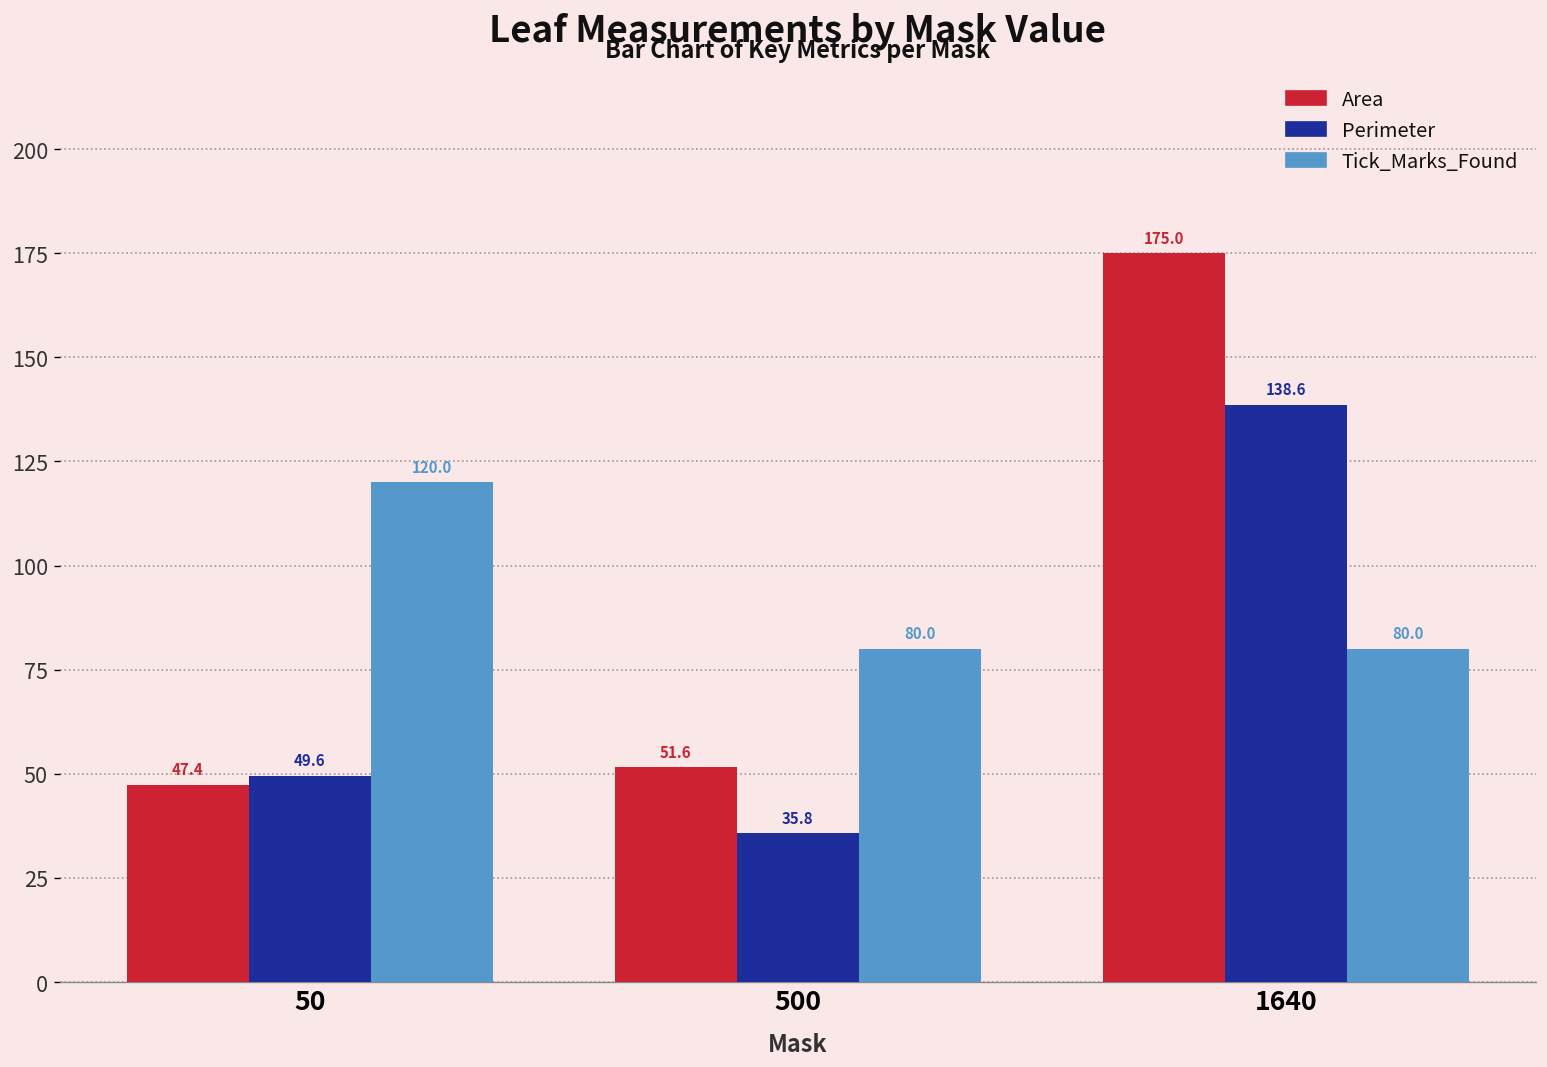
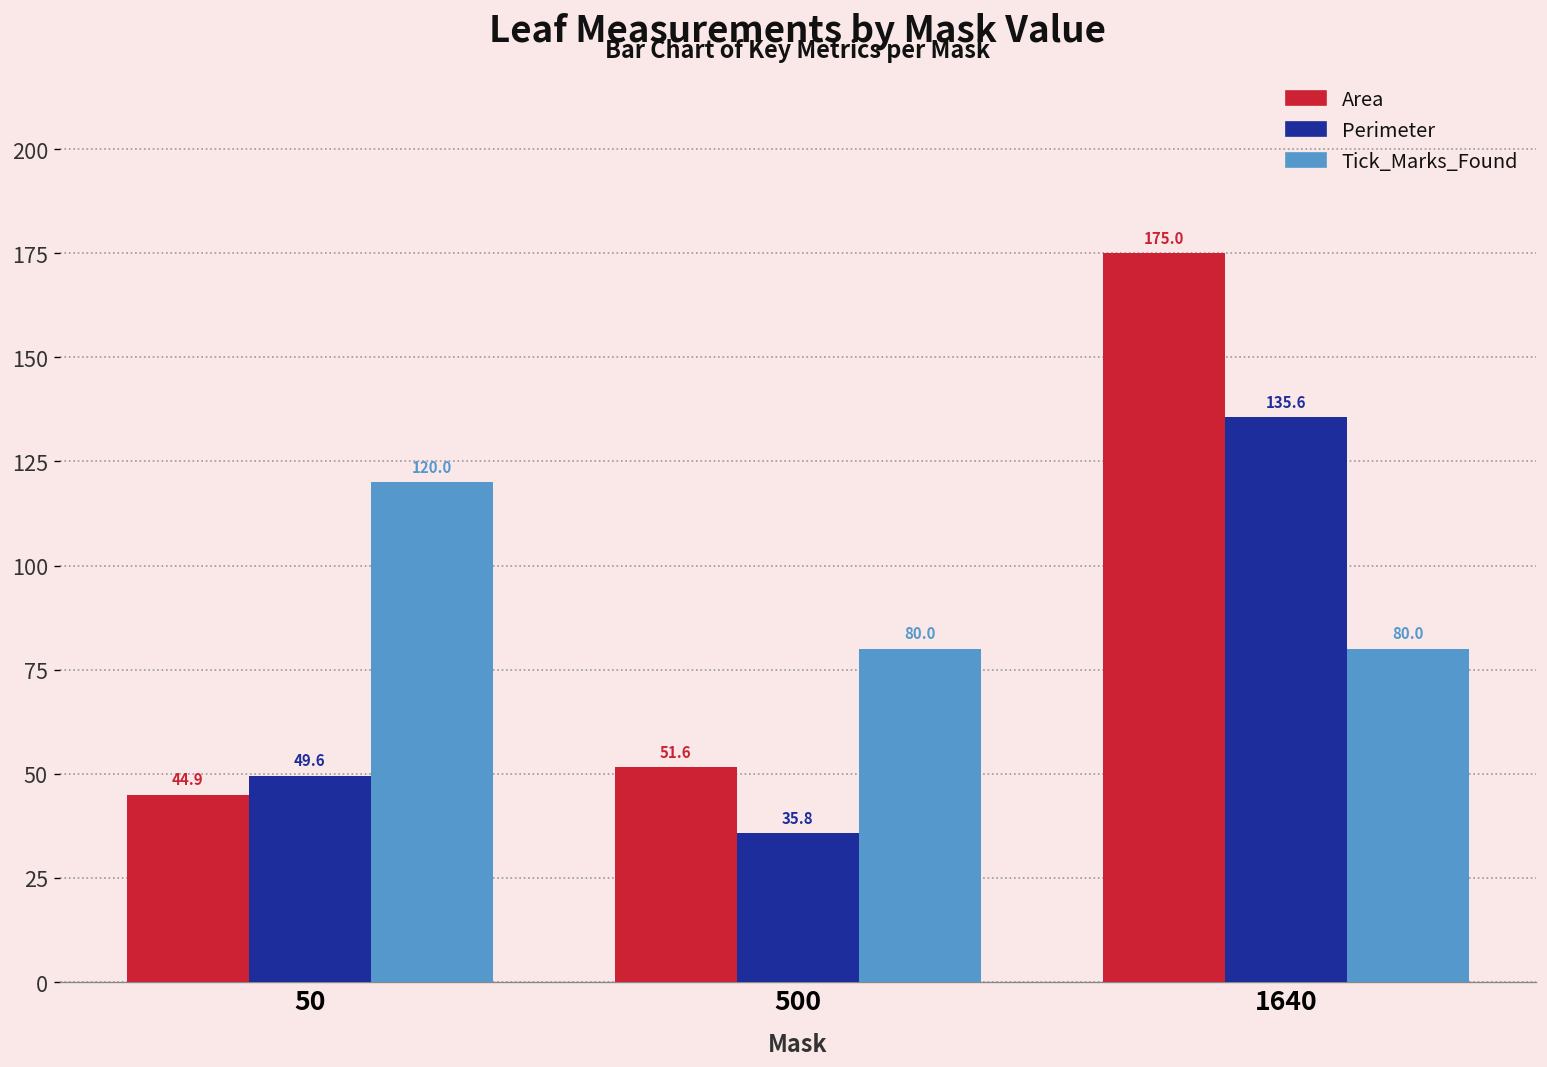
Area, 50: 47.4 -> 44.9
Perimeter, 1640: 138.6 -> 135.6
